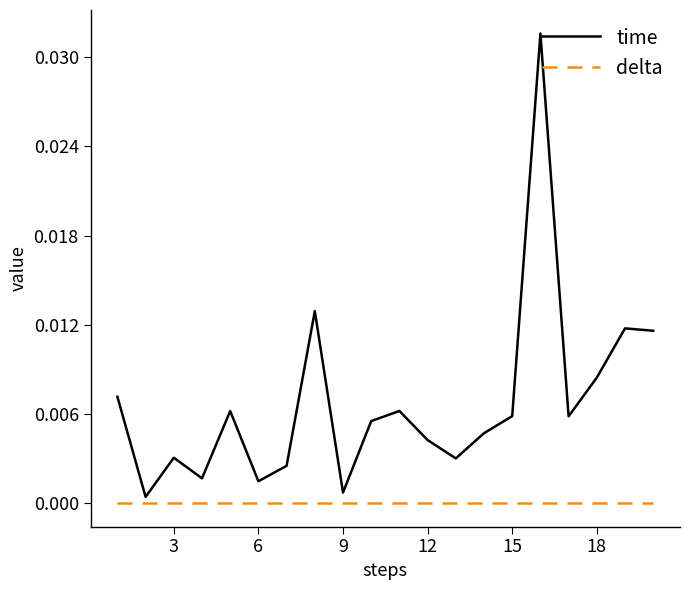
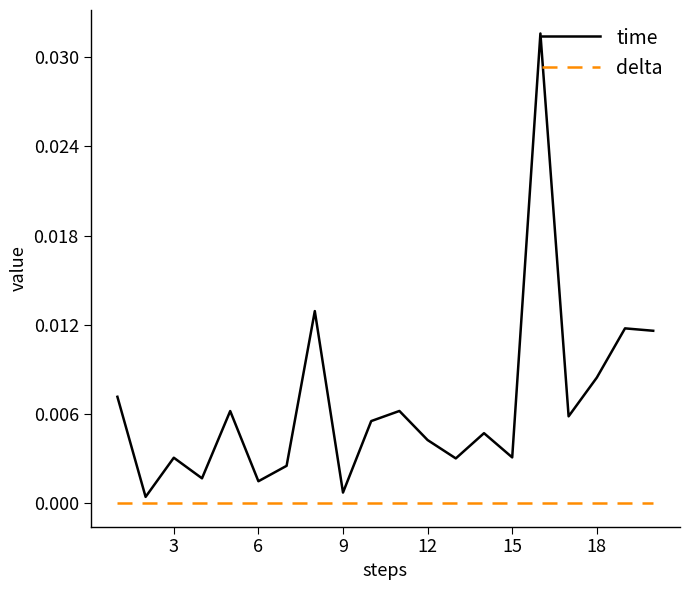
time, 15: 0.0059 -> 0.0031
